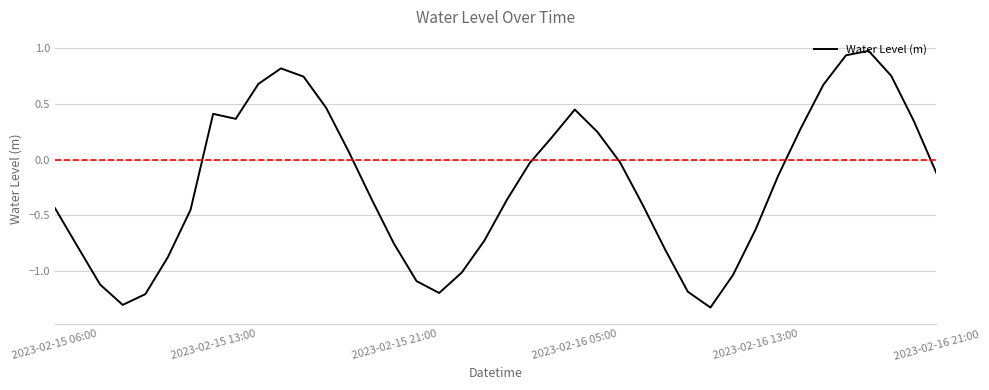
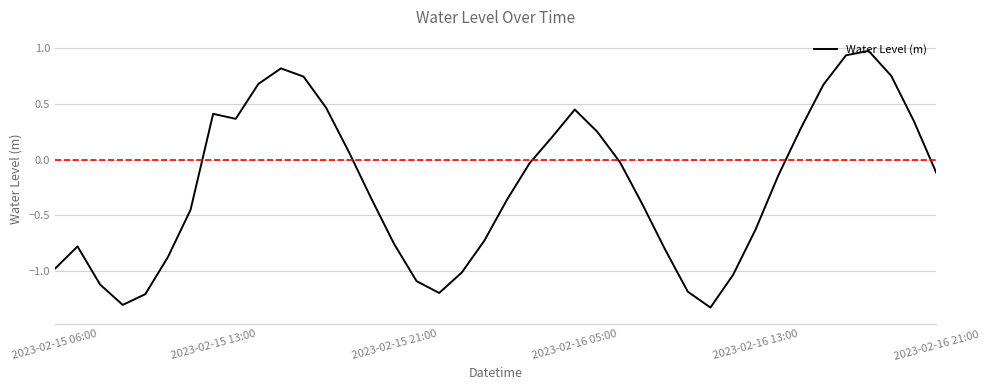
2023-02-15 06:00: -0.43 -> -0.98
